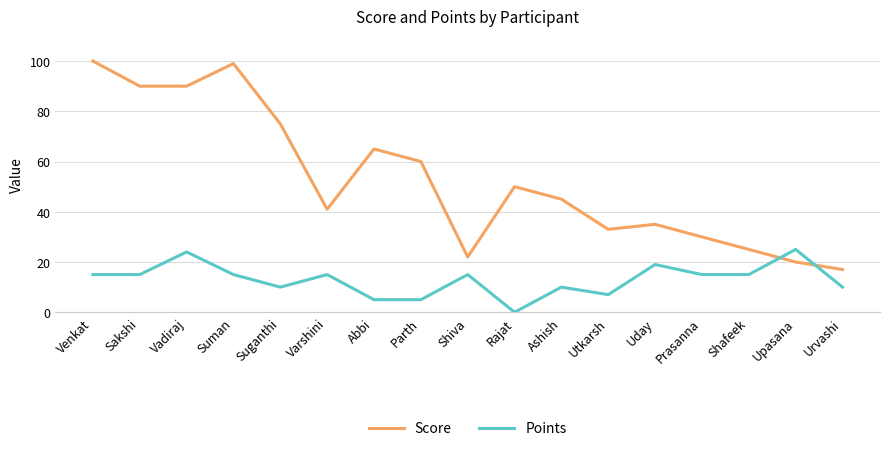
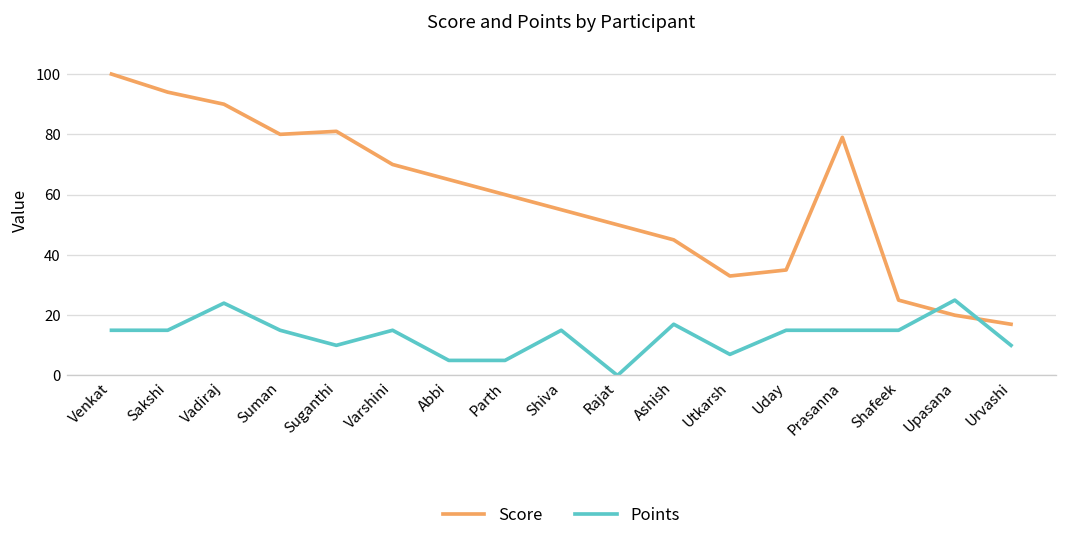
Score, Sakshi: 90 -> 94
Score, Suman: 99 -> 80
Score, Suganthi: 75 -> 81
Score, Varshini: 41 -> 70
Score, Shiva: 22 -> 55
Points, Ashish: 10 -> 17
Points, Uday: 19 -> 15
Score, Prasanna: 30 -> 79
